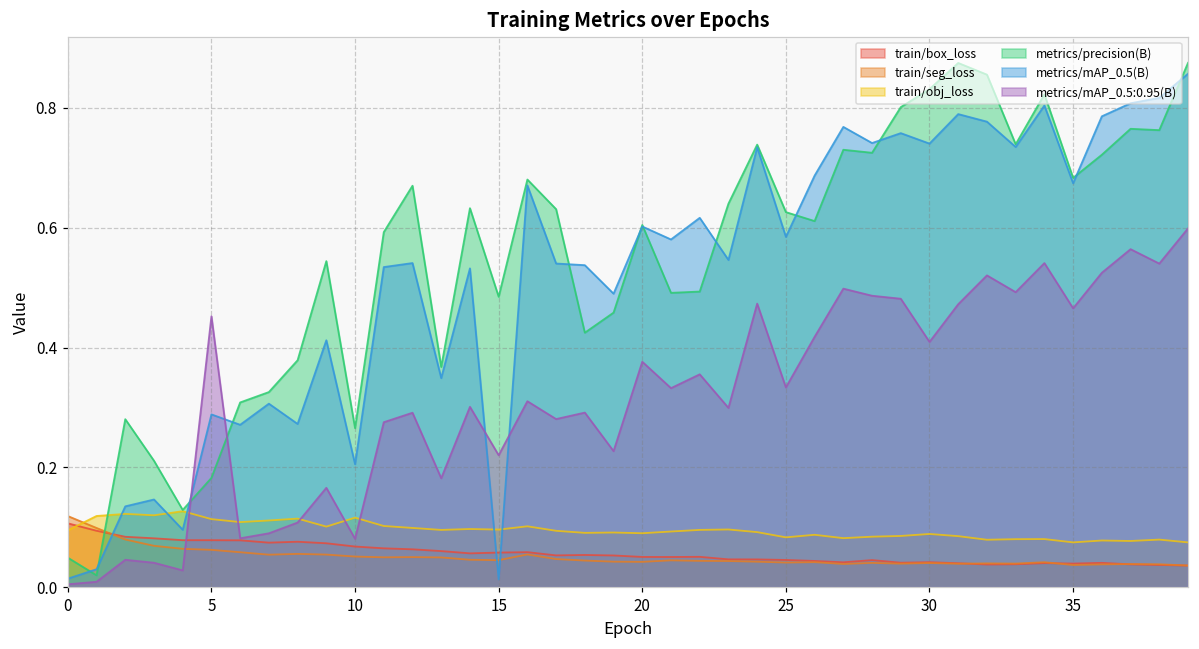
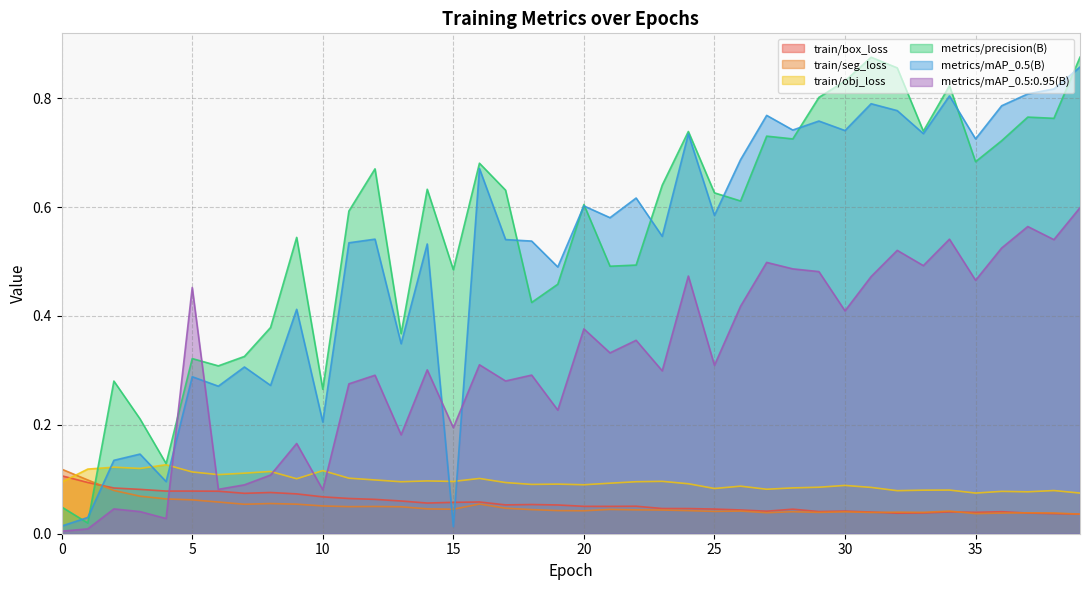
metrics/precision(B), 5: 0.18 -> 0.32
metrics/mAP_0.5:0.95(B), 15: 0.22 -> 0.19
metrics/mAP_0.5:0.95(B), 25: 0.33 -> 0.31
metrics/mAP_0.5(B), 35: 0.67 -> 0.73
